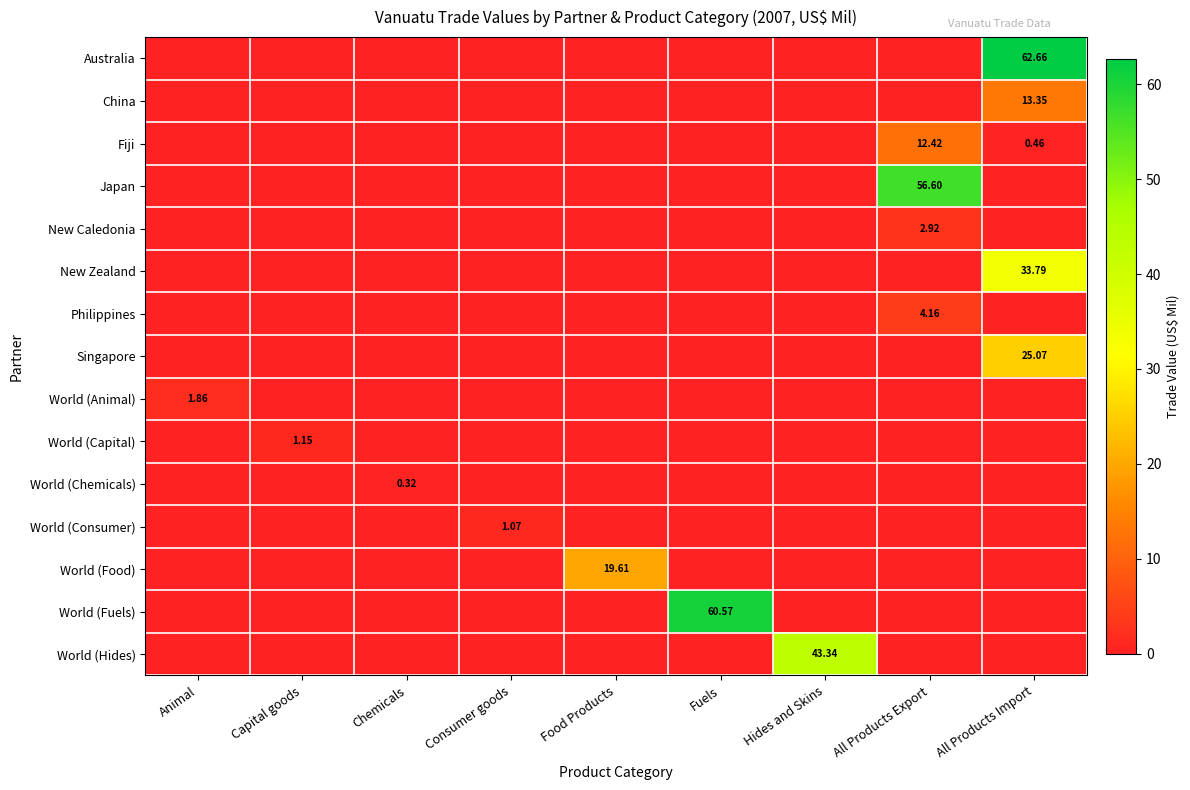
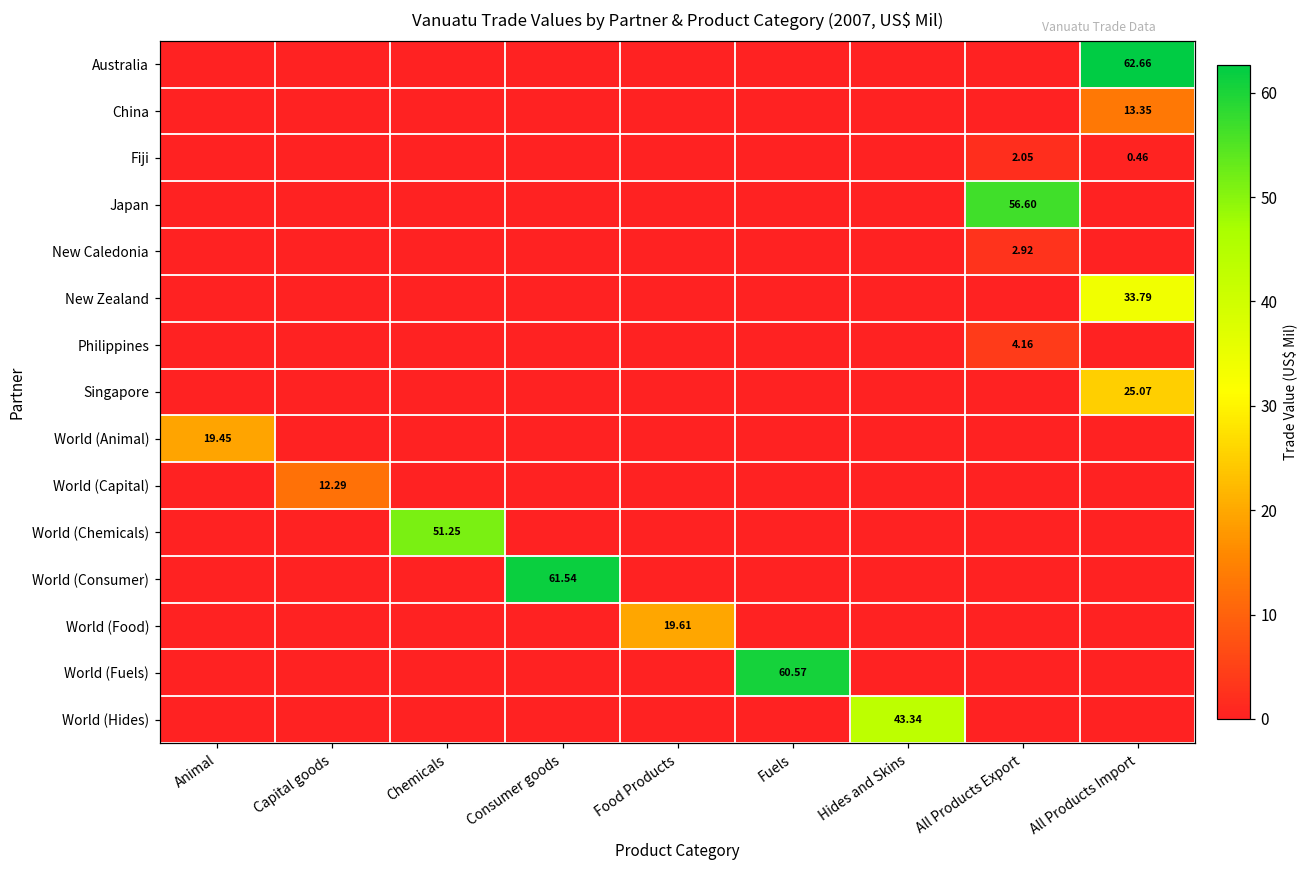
Fiji, All Products Export: 12.42 -> 2.05
World (Animal), Animal: 1.86 -> 19.45
World (Capital), Capital goods: 1.15 -> 12.29
World (Chemicals), Chemicals: 0.32 -> 51.25
World (Consumer), Consumer goods: 1.07 -> 61.54
